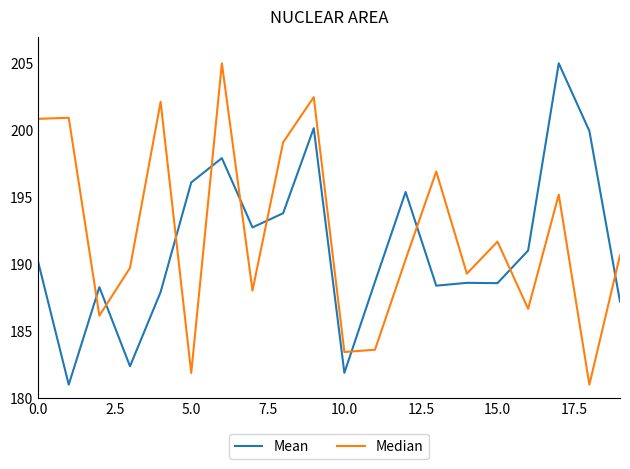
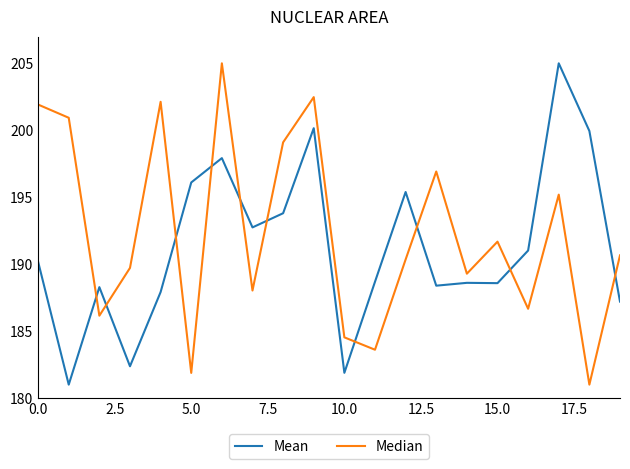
Median, 0.0: 200.9 -> 201.9
Median, 10.0: 183.4 -> 184.5
